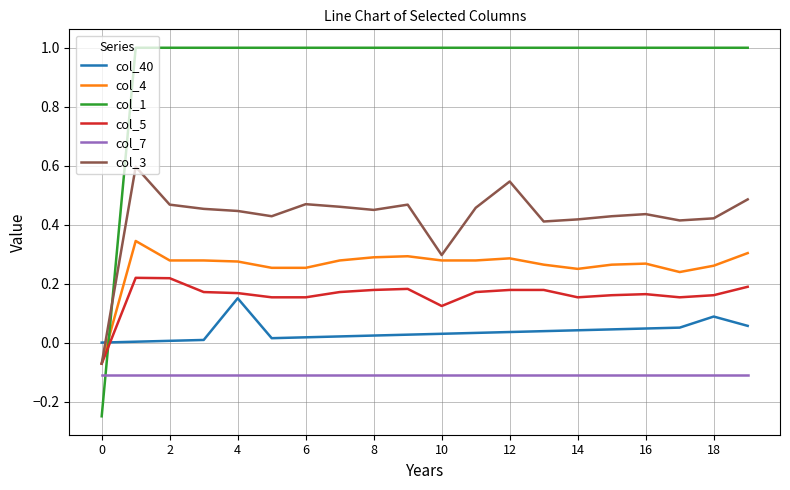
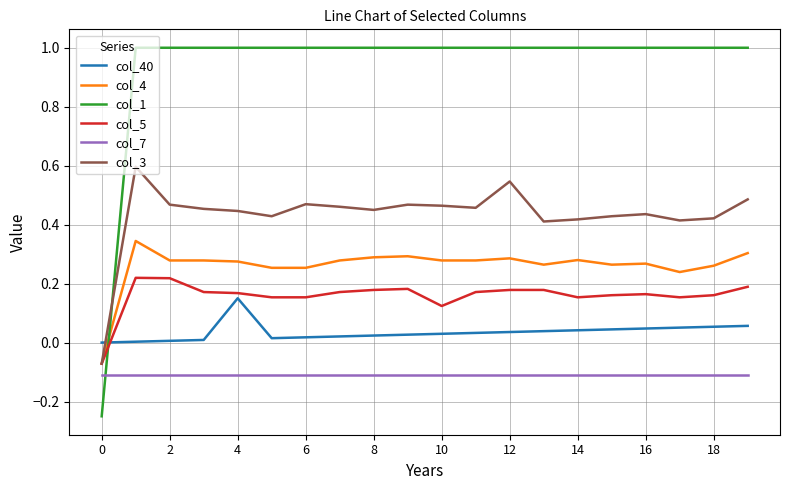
col_3, 10: 0.30 -> 0.46
col_4, 14: 0.25 -> 0.28
col_40, 18: 0.09 -> 0.05
